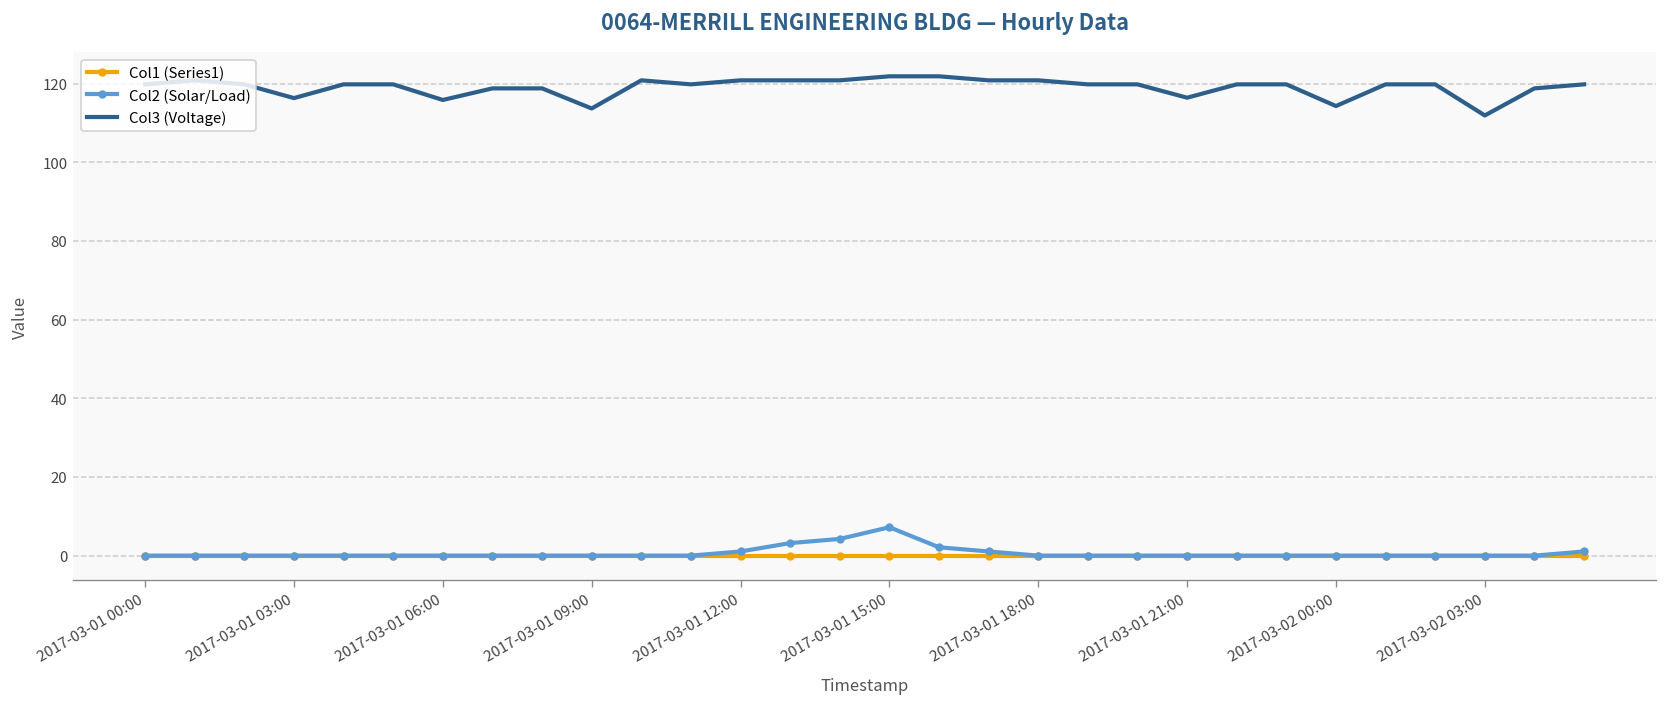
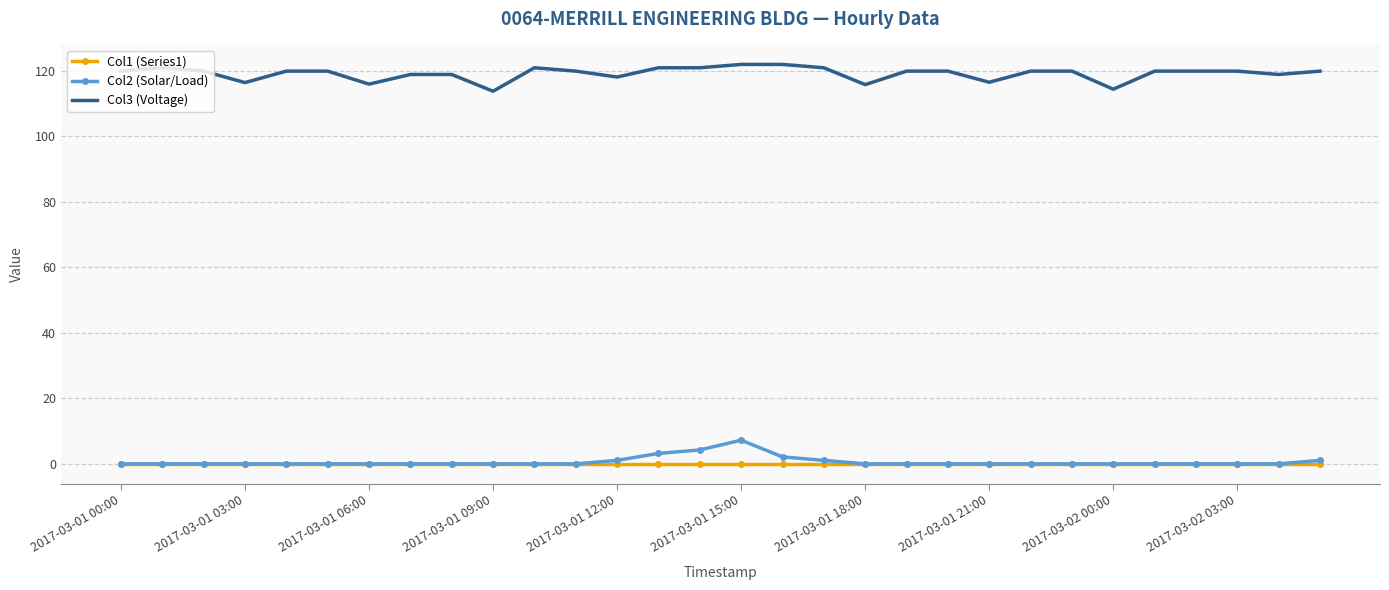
Col3 (Voltage), 2017-03-01 12:00: 121 -> 118
Col3 (Voltage), 2017-03-01 18:00: 121 -> 116
Col3 (Voltage), 2017-03-02 03:00: 112 -> 120
